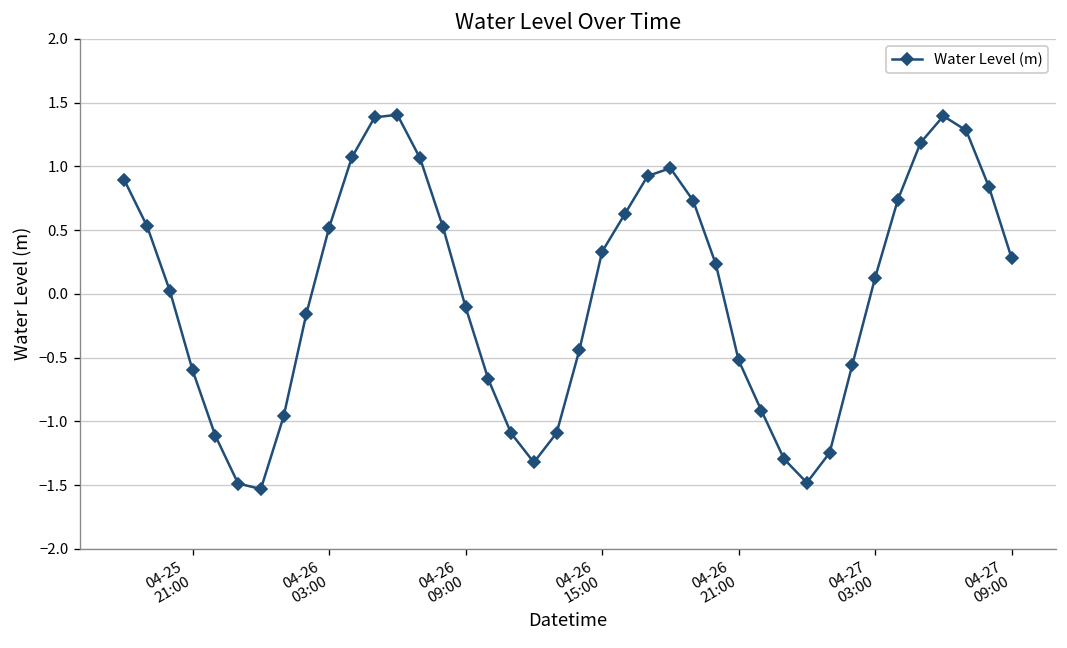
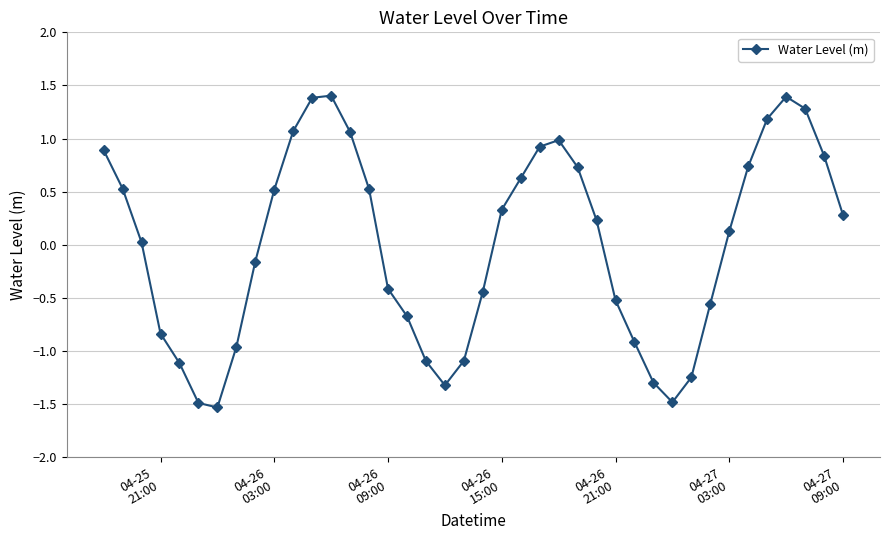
04-25 21:00: -0.60 -> -0.84
04-26 09:00: -0.10 -> -0.41
